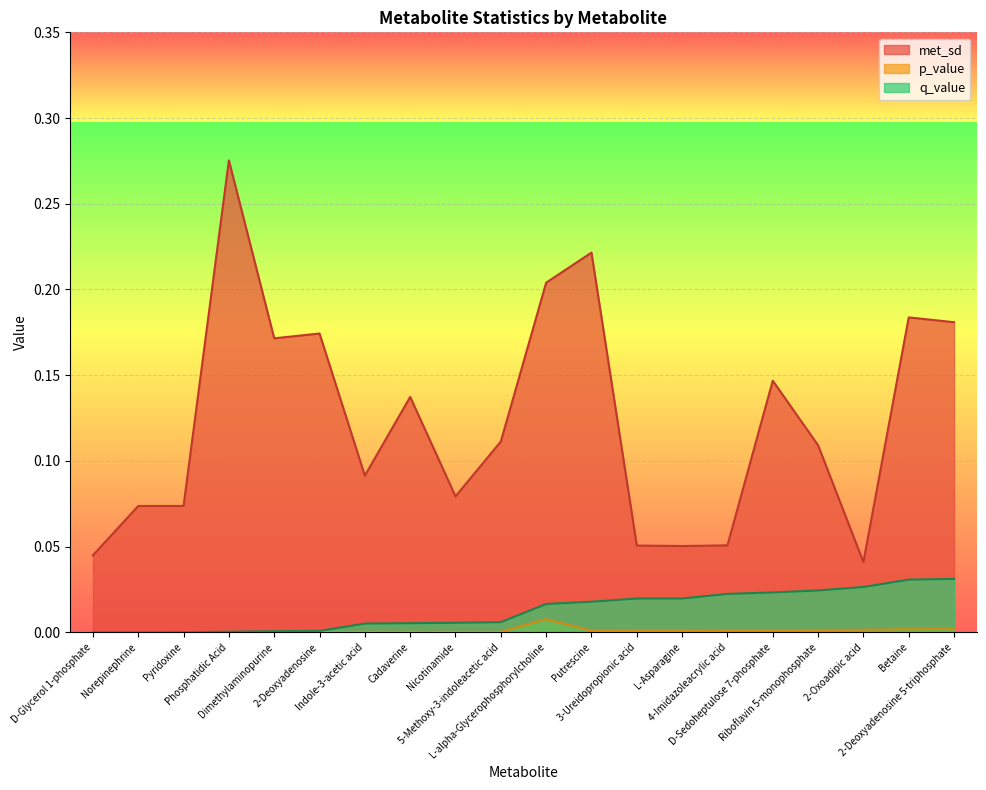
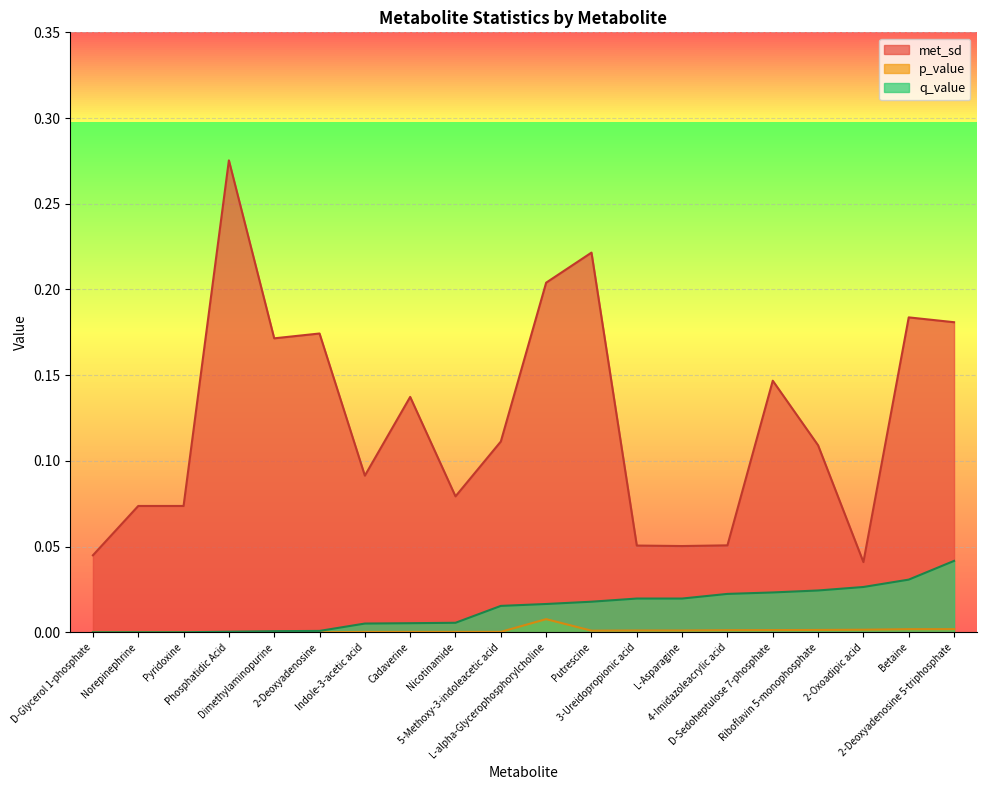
q_value, 5-Methoxy-3-indoleacetic acid: 0.006 -> 0.015
q_value, 2-Deoxyadenosine 5-triphosphate: 0.031 -> 0.042
